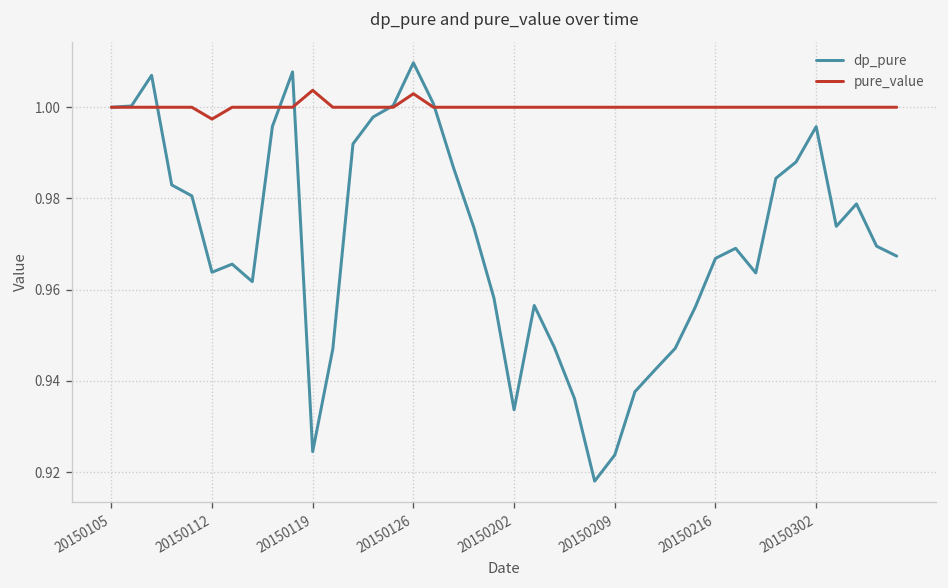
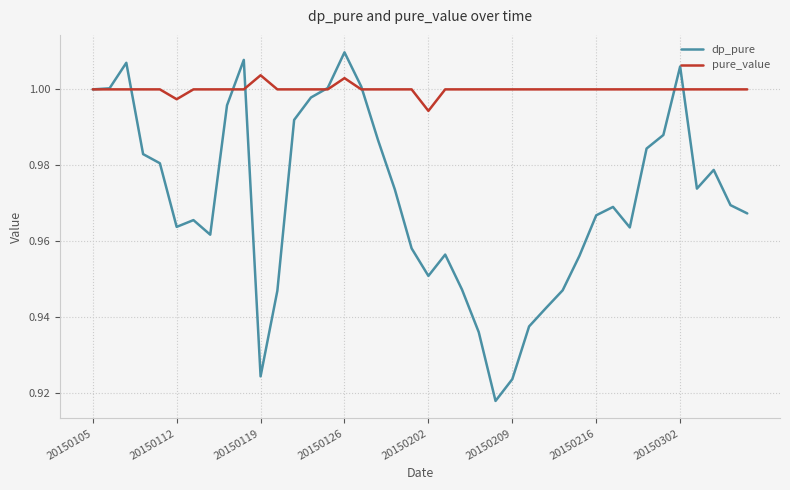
dp_pure, 20150202: 0.934 -> 0.951
pure_value, 20150202: 1.000 -> 0.994
dp_pure, 20150302: 0.996 -> 1.006
